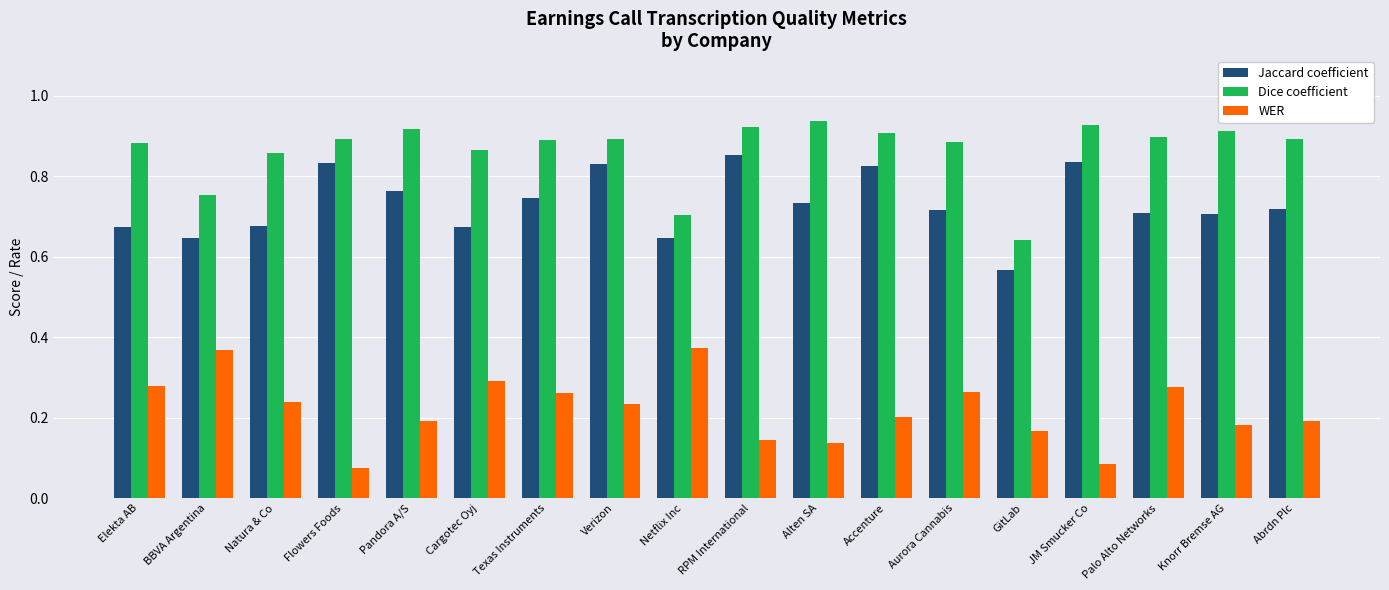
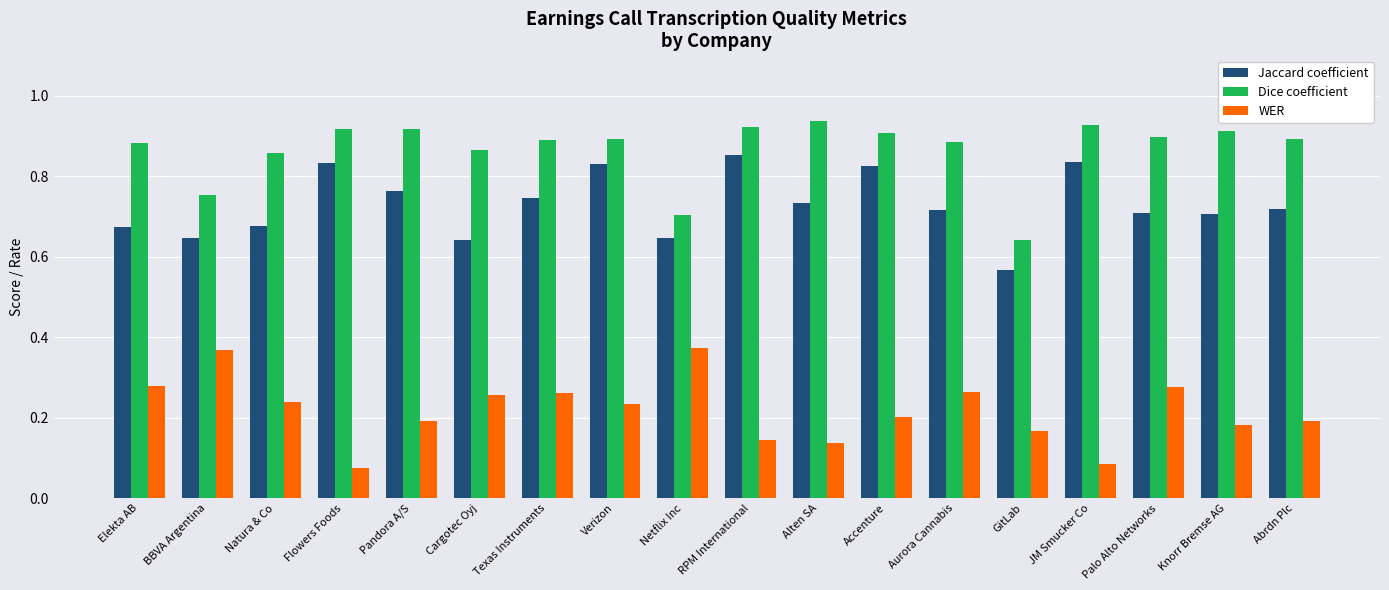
Dice coefficient, Flowers Foods: 0.89 -> 0.92
Jaccard coefficient, Cargotec Oyj: 0.67 -> 0.64
WER, Cargotec Oyj: 0.29 -> 0.26
